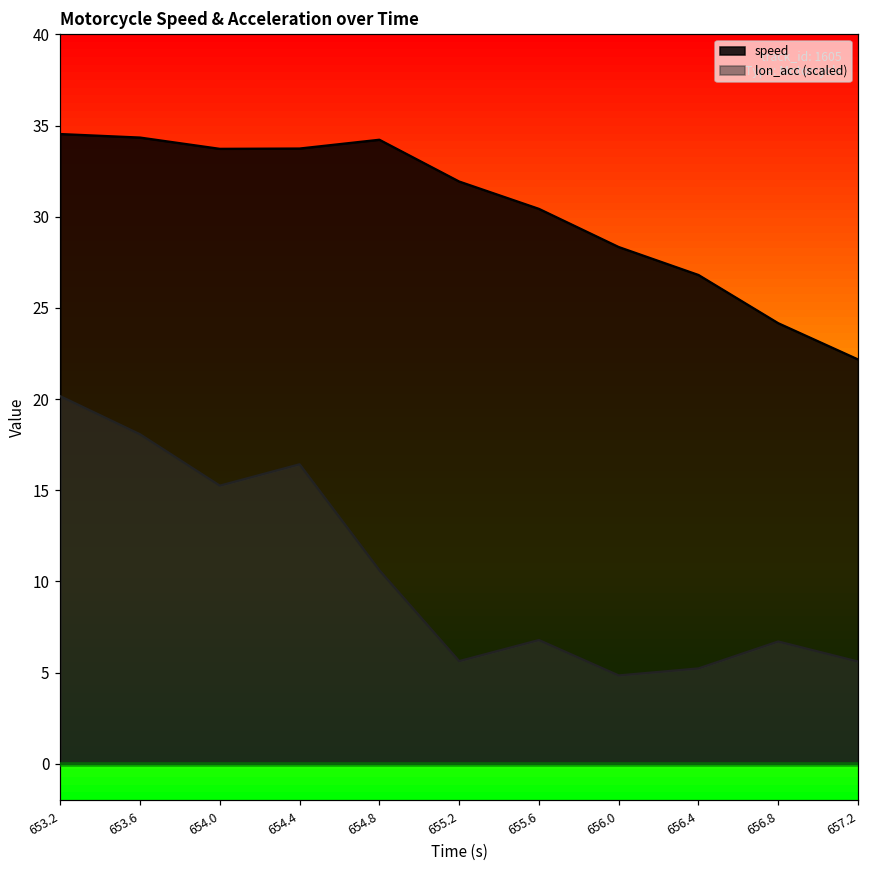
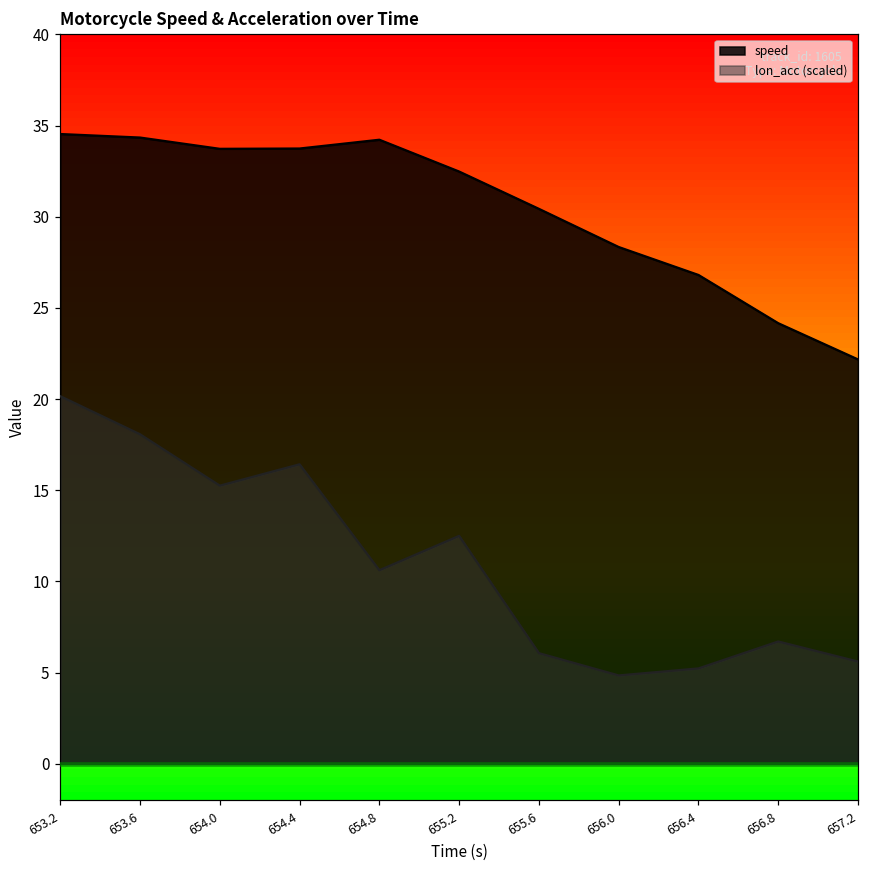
speed, 655.2: 31.9 -> 32.5
lon_acc (scaled), 655.2: 5.6 -> 12.5
lon_acc (scaled), 655.6: 6.8 -> 6.1
